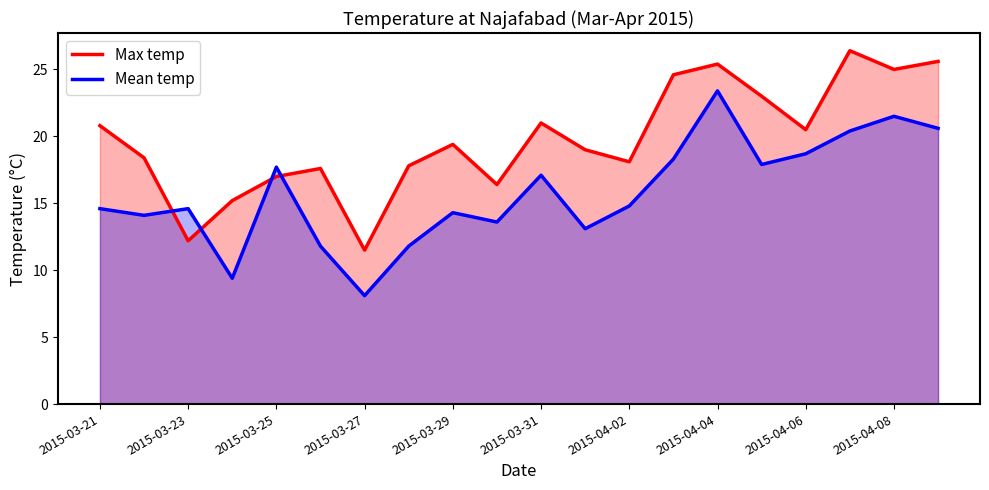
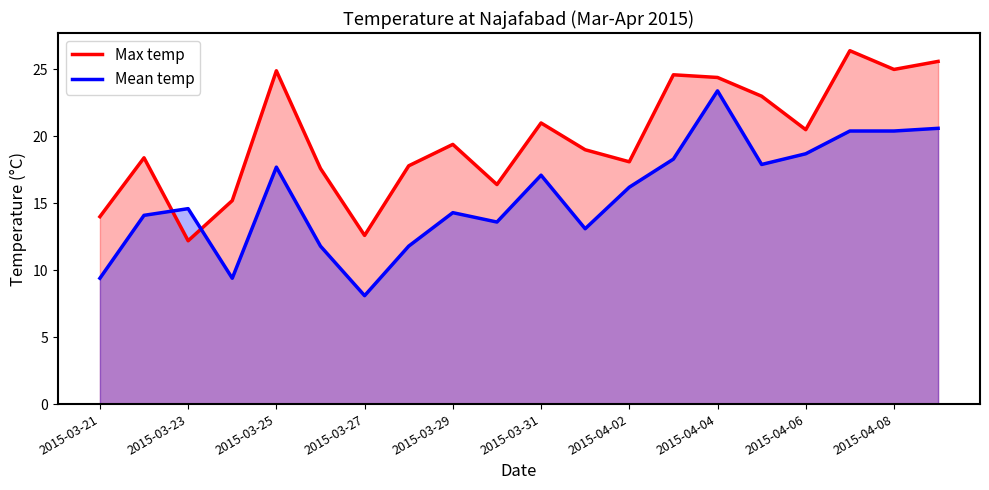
Max temp, 2015-03-21: 20.8 -> 14.0
Mean temp, 2015-03-21: 14.6 -> 9.4
Max temp, 2015-03-25: 17.0 -> 24.9
Max temp, 2015-03-27: 11.5 -> 12.6
Mean temp, 2015-04-02: 14.8 -> 16.2
Max temp, 2015-04-04: 25.4 -> 24.4
Mean temp, 2015-04-08: 21.5 -> 20.4
